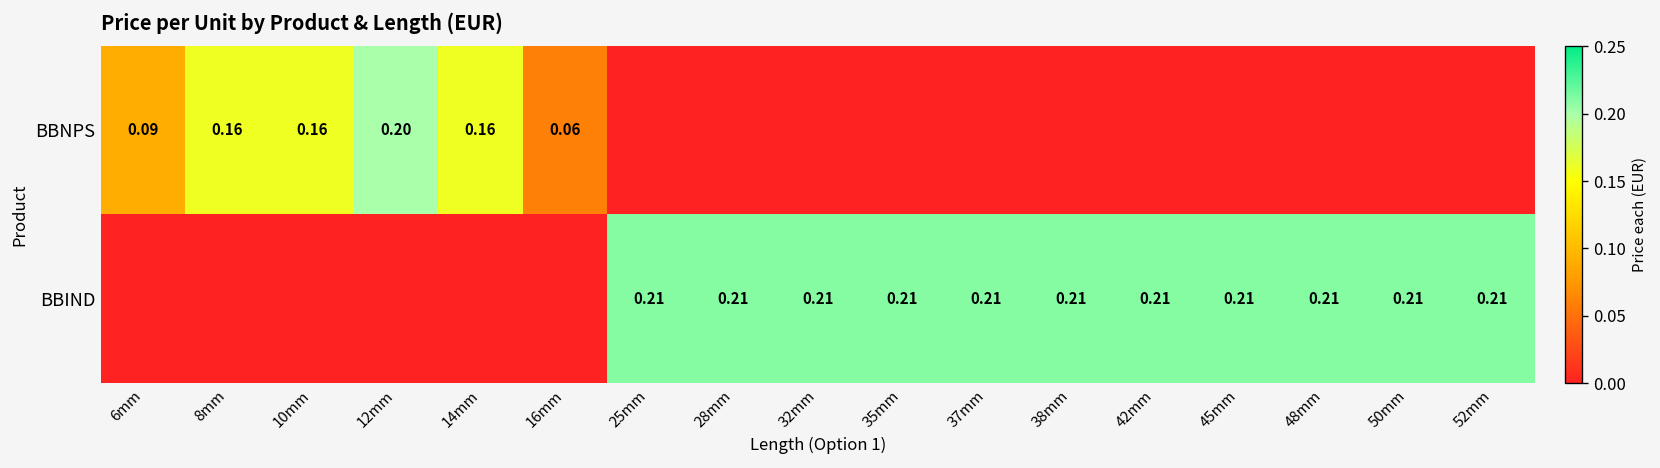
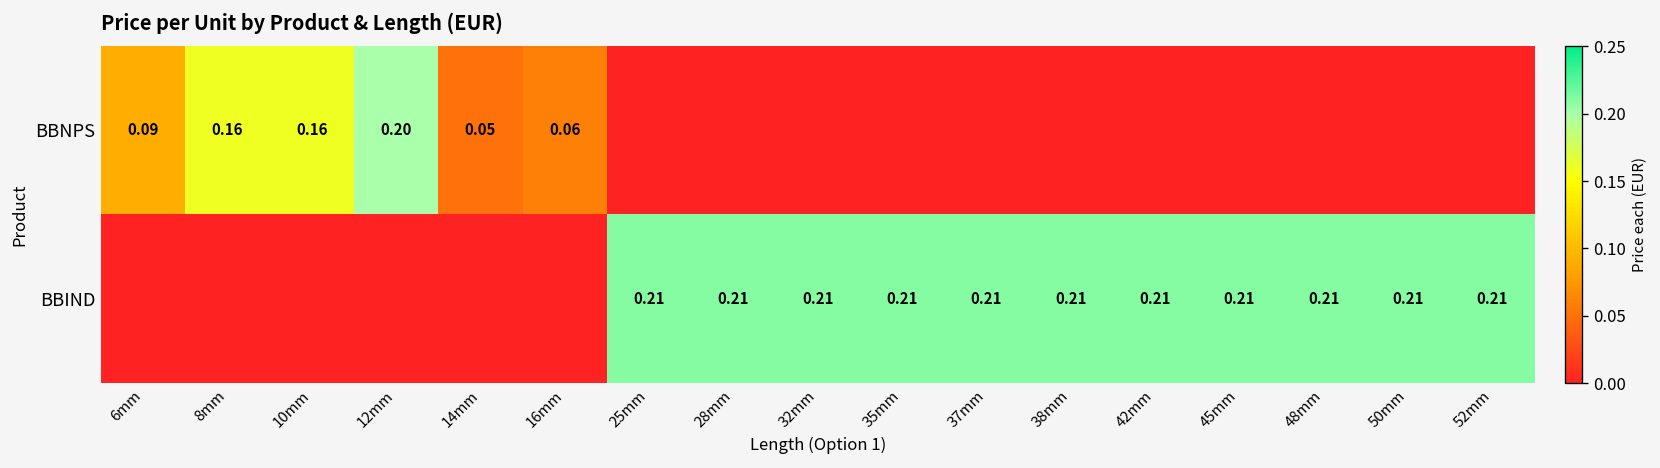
BBNPS, 14mm: 0.16 -> 0.05
